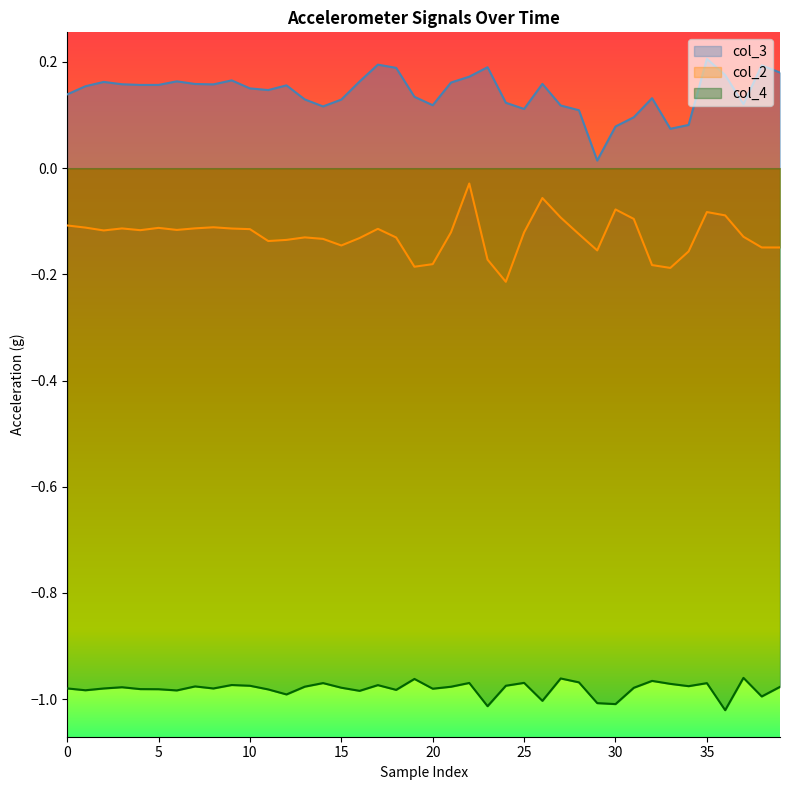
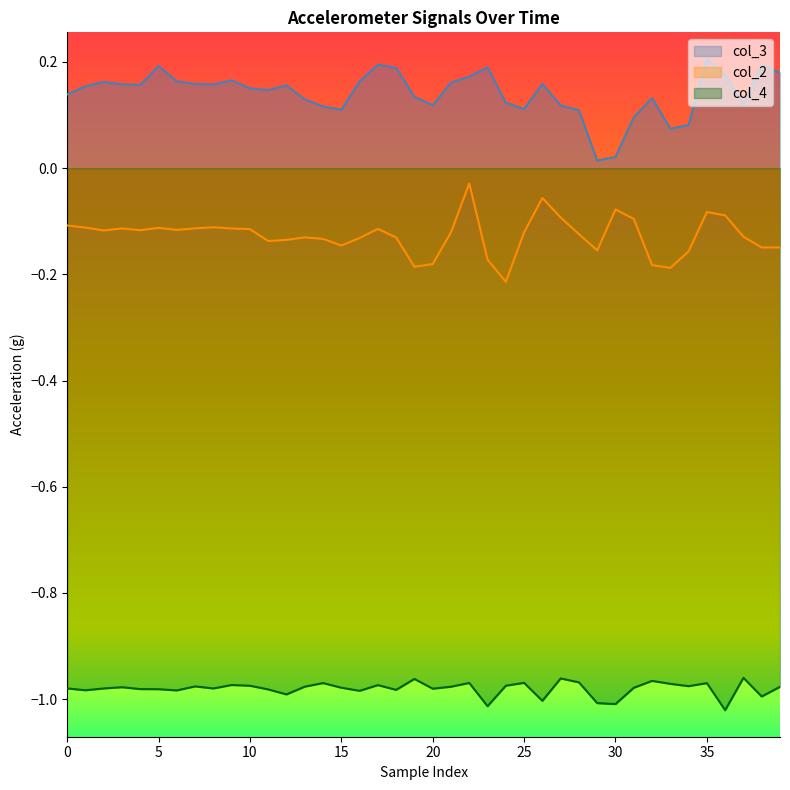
col_3, 5: 0.16 -> 0.19
col_3, 15: 0.13 -> 0.11
col_3, 30: 0.08 -> 0.02
